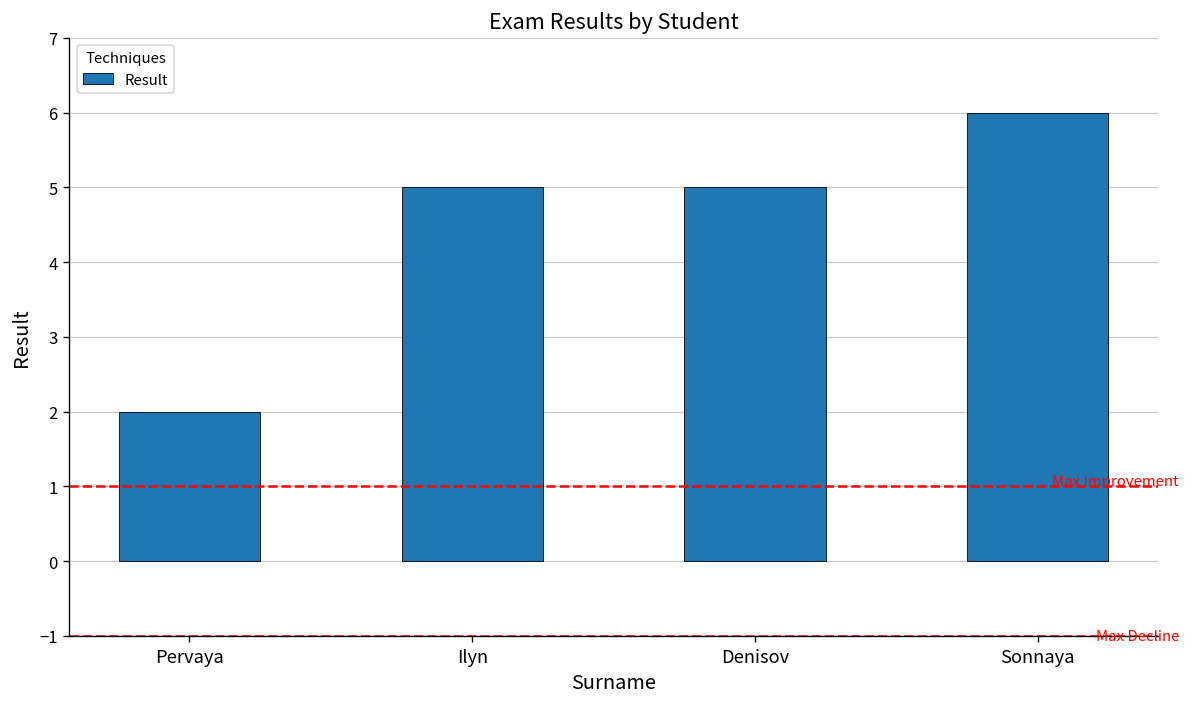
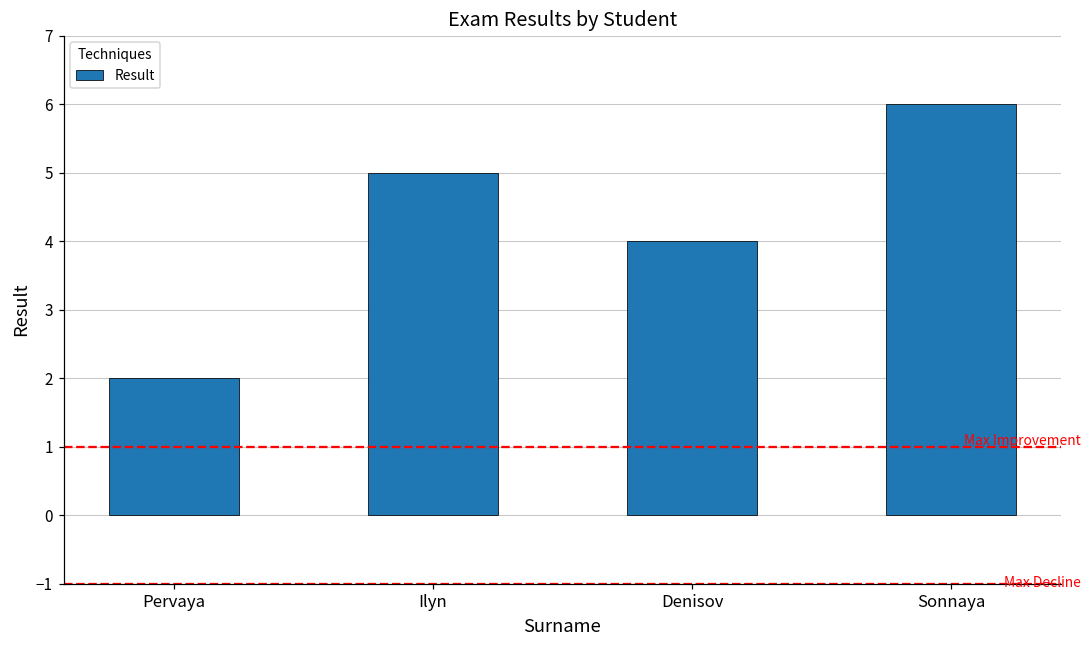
Denisov: 5 -> 4
